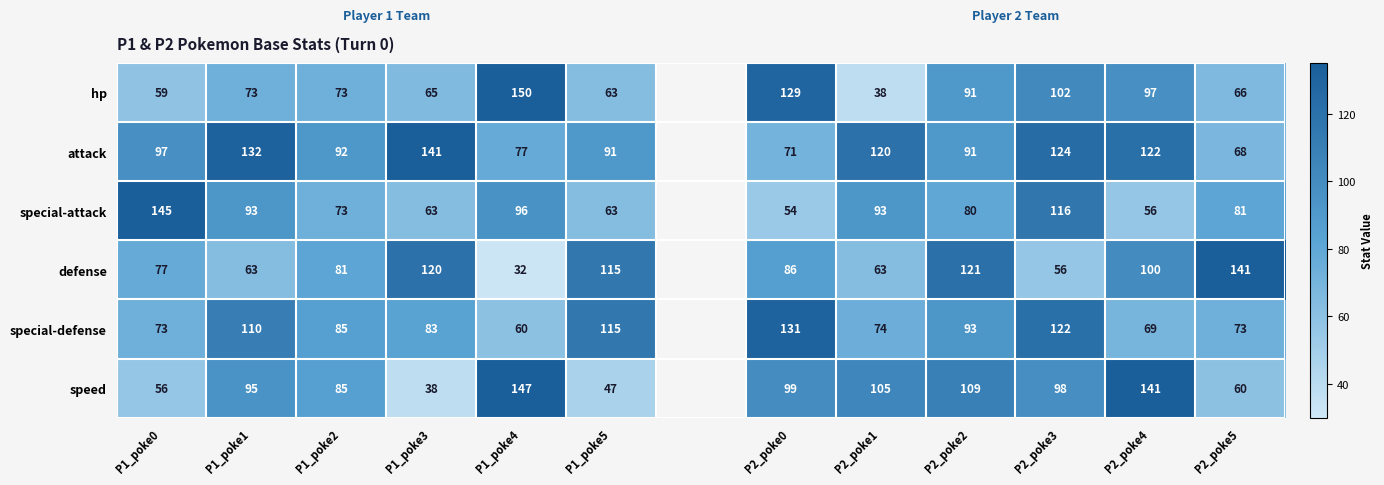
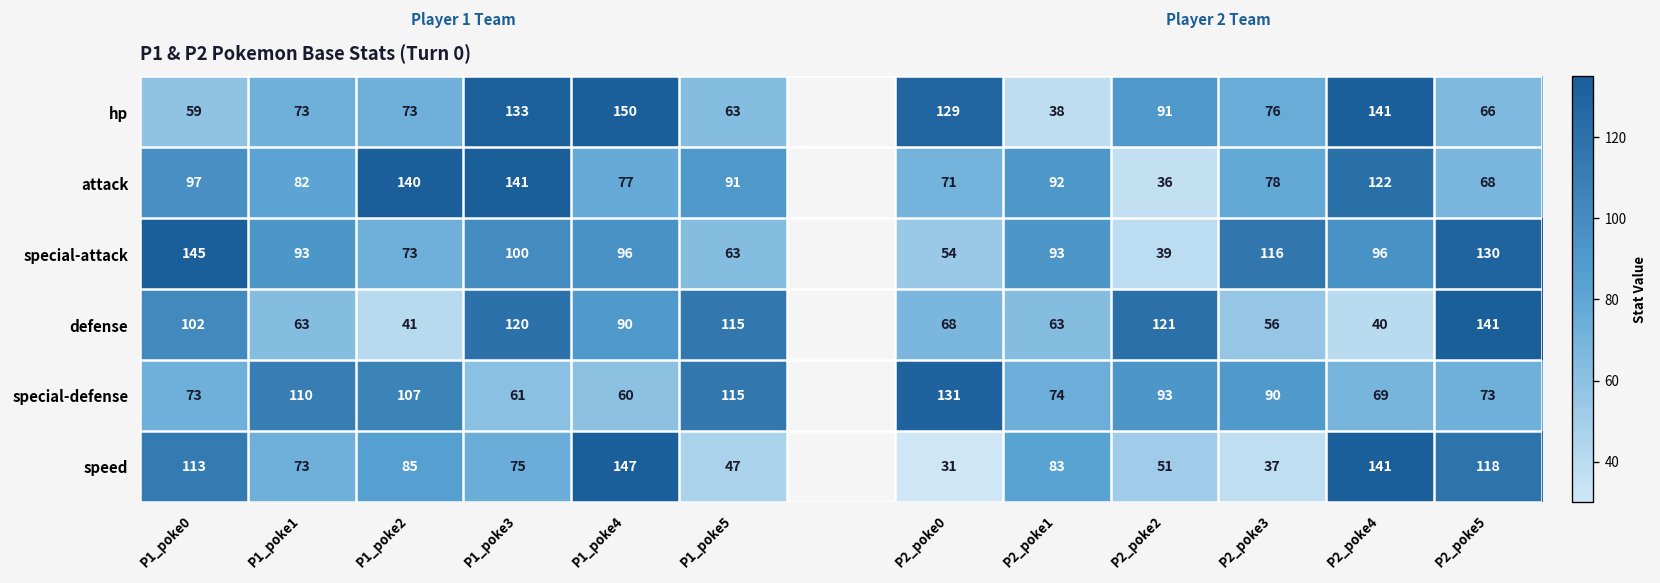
hp, P1_poke3: 65 -> 133
hp, P2_poke3: 102 -> 76
hp, P2_poke4: 97 -> 141
attack, P1_poke1: 132 -> 82
attack, P1_poke2: 92 -> 140
attack, P2_poke1: 120 -> 92
attack, P2_poke2: 91 -> 36
attack, P2_poke3: 124 -> 78
special-attack, P1_poke3: 63 -> 100
special-attack, P2_poke2: 80 -> 39
special-attack, P2_poke4: 56 -> 96
special-attack, P2_poke5: 81 -> 130
defense, P1_poke0: 77 -> 102
defense, P1_poke2: 81 -> 41
defense, P1_poke4: 32 -> 90
defense, P2_poke0: 86 -> 68
defense, P2_poke4: 100 -> 40
special-defense, P1_poke2: 85 -> 107
special-defense, P1_poke3: 83 -> 61
special-defense, P2_poke3: 122 -> 90
speed, P1_poke0: 56 -> 113
speed, P1_poke1: 95 -> 73
speed, P1_poke3: 38 -> 75
speed, P2_poke0: 99 -> 31
speed, P2_poke1: 105 -> 83
speed, P2_poke2: 109 -> 51
speed, P2_poke3: 98 -> 37
speed, P2_poke5: 60 -> 118
